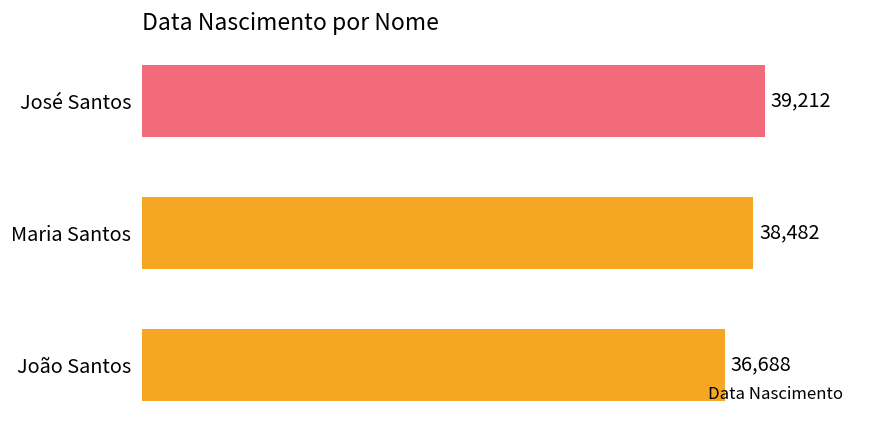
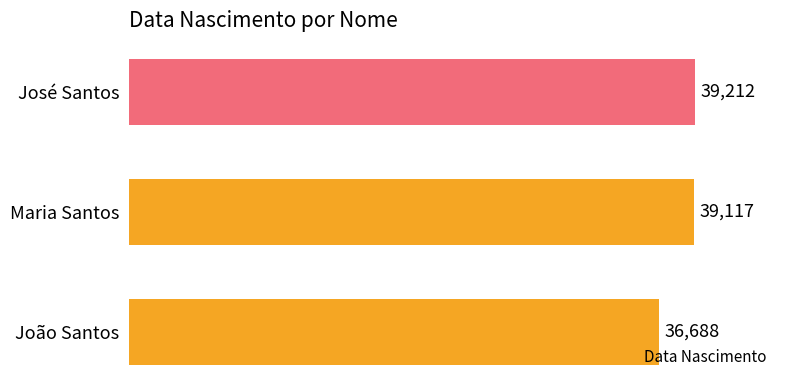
Maria Santos: 38,482 -> 39,117
